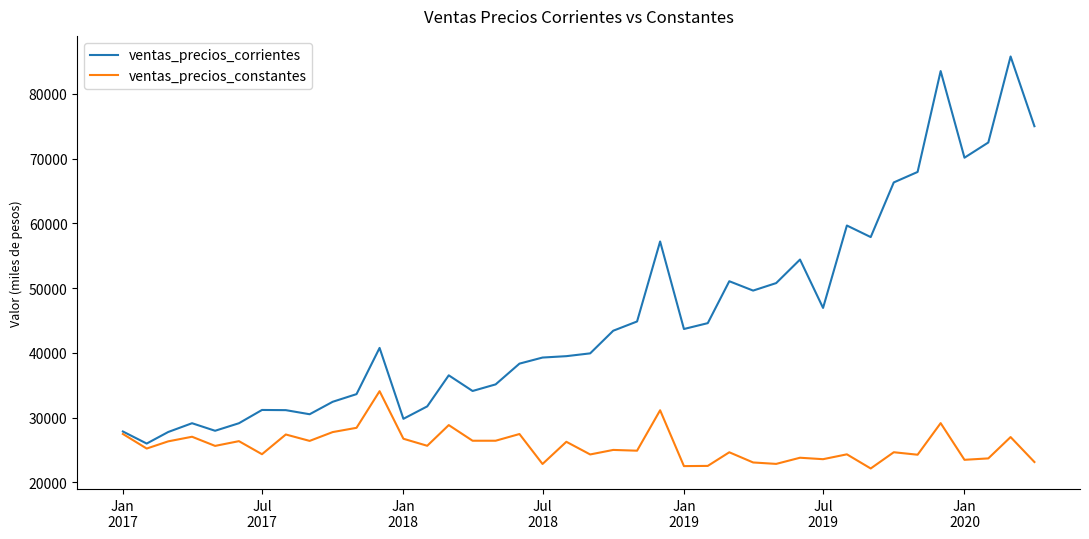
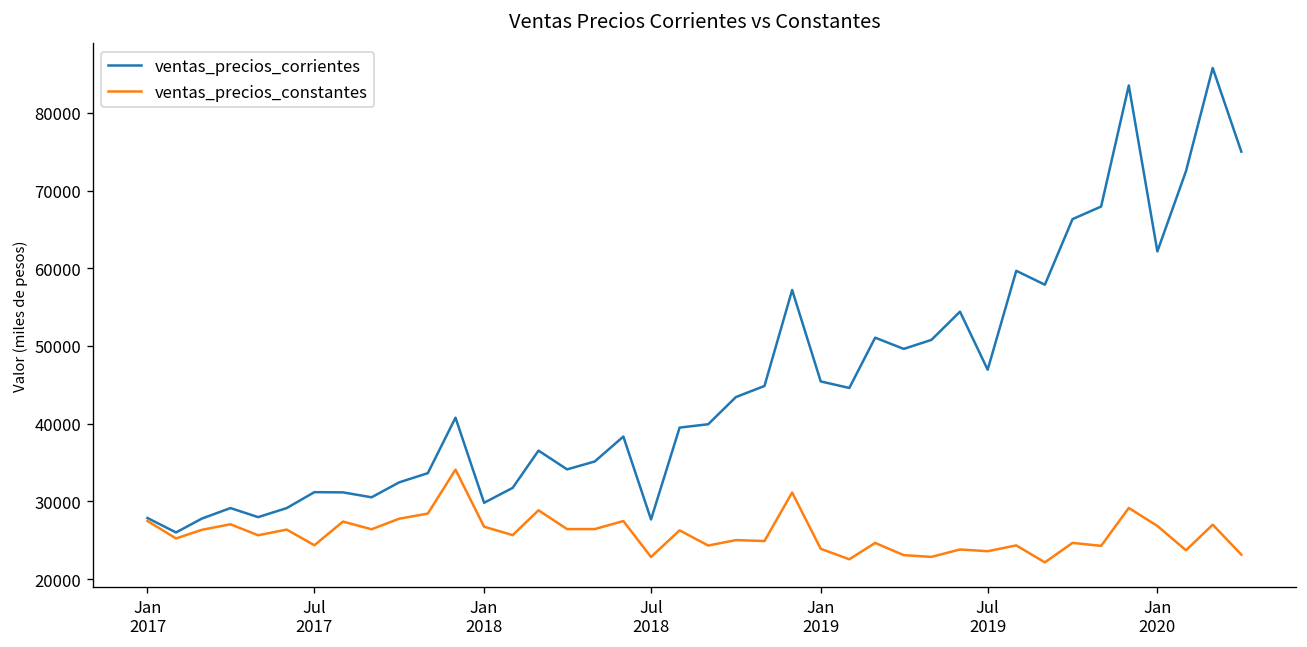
ventas_precios_corrientes, Jul 2018: 39000 -> 28000
ventas_precios_corrientes, Jan 2019: 44000 -> 45000
ventas_precios_constantes, Jan 2019: 23000 -> 24000
ventas_precios_corrientes, Jan 2020: 70000 -> 62000
ventas_precios_constantes, Jan 2020: 23000 -> 27000
